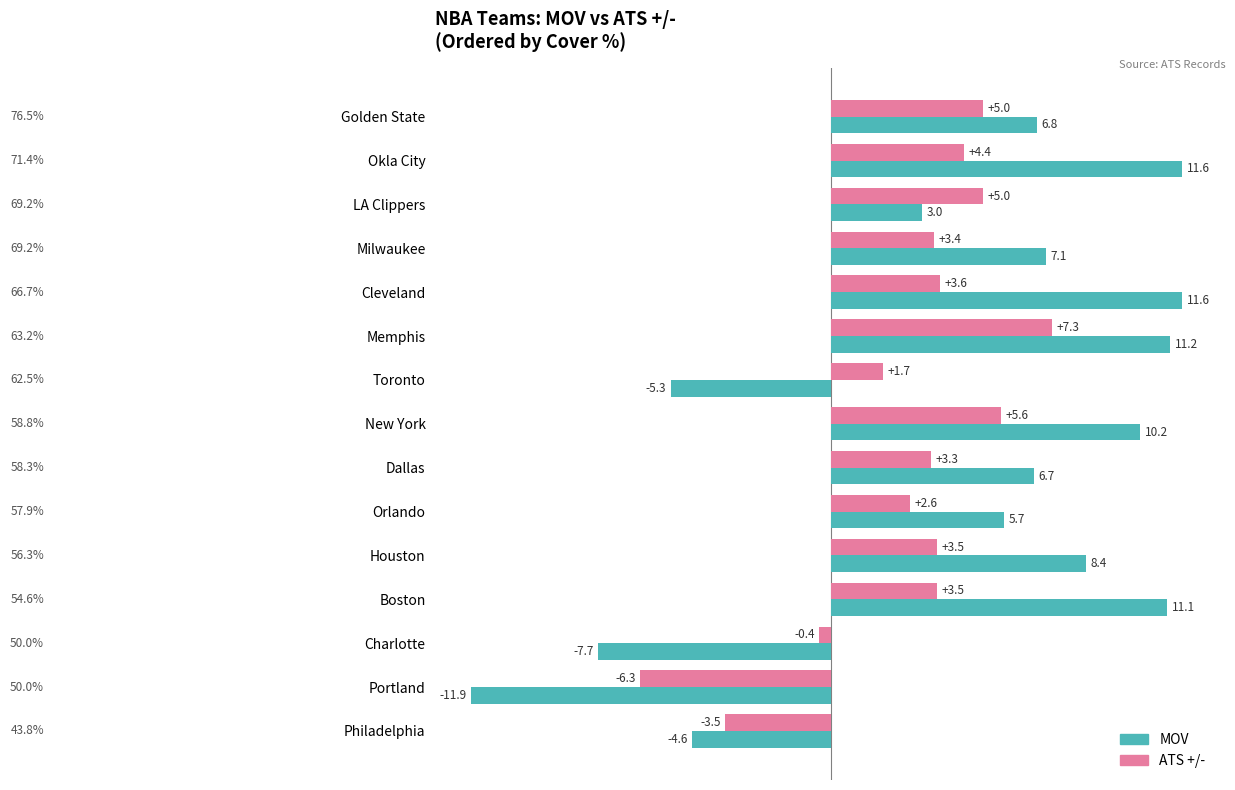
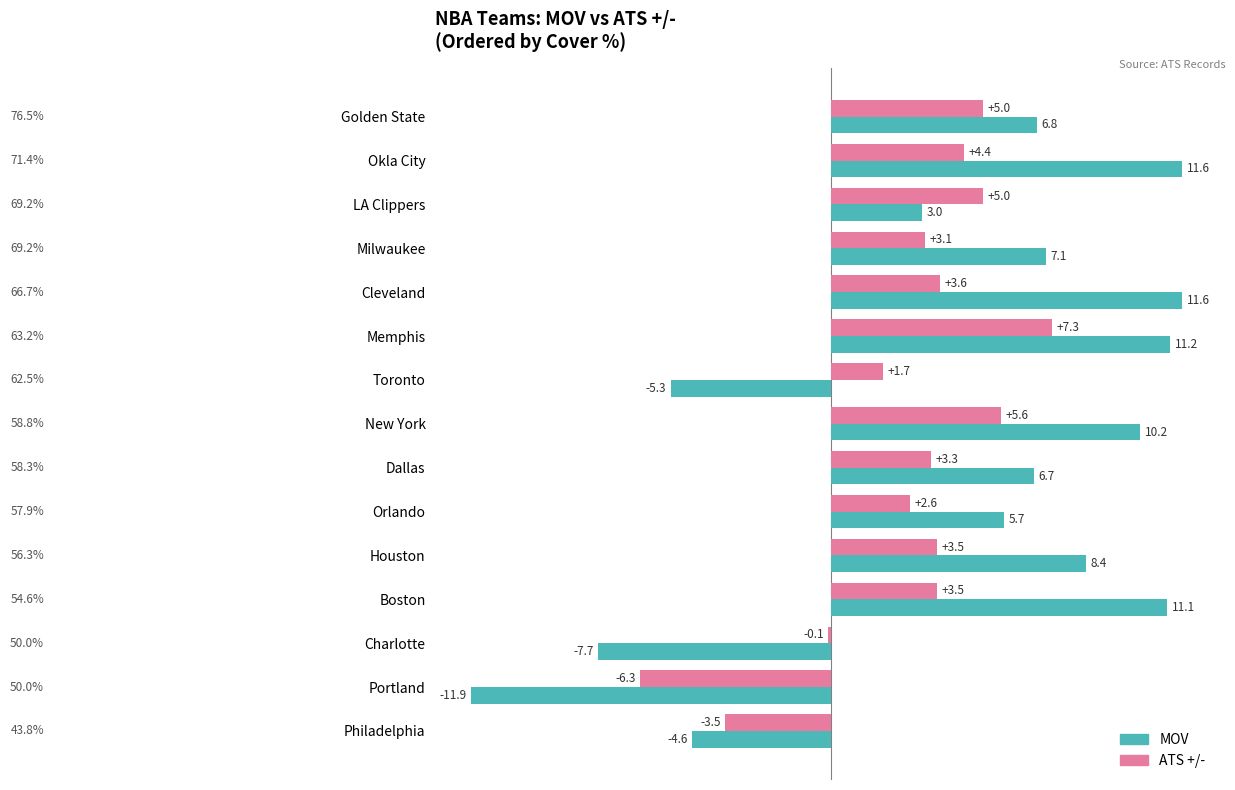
ATS +/-, Milwaukee: +3.4 -> +3.1
ATS +/-, Charlotte: -0.4 -> -0.1
